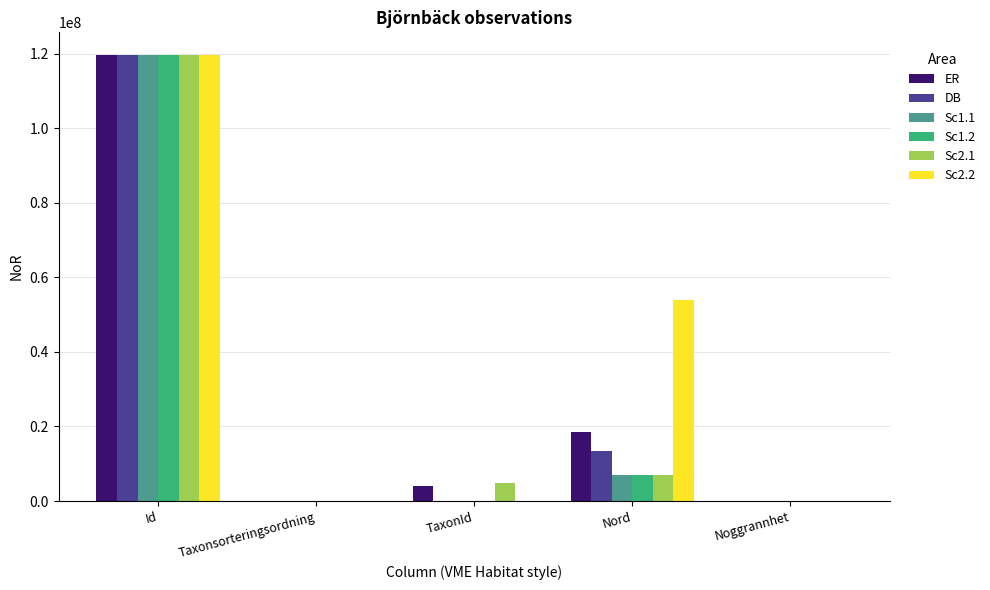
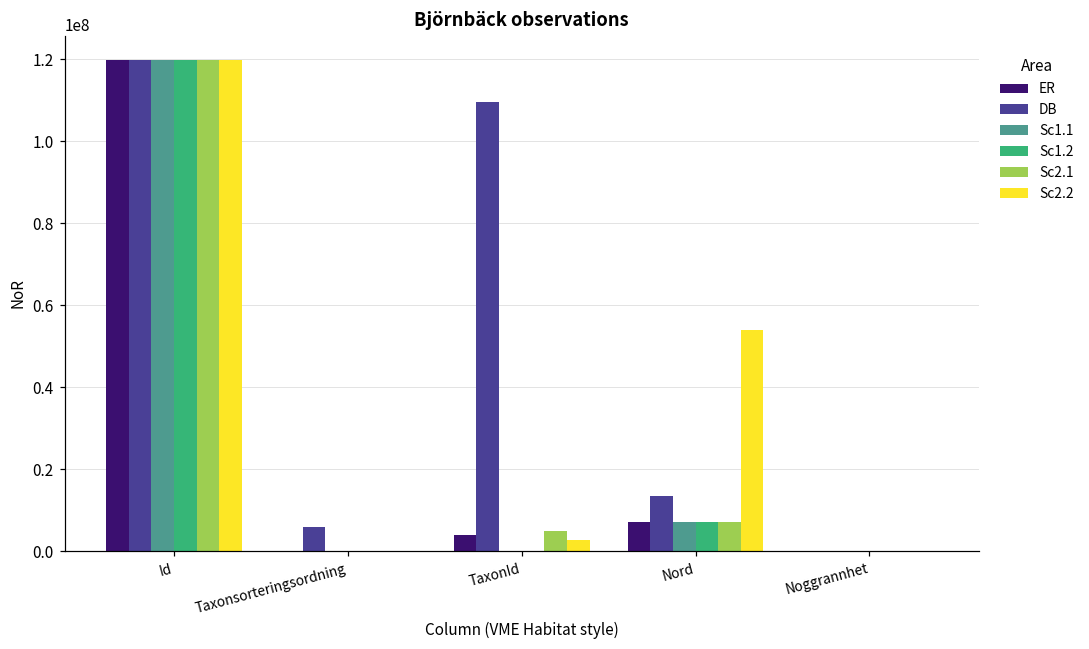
DB, Taxonsorteringsordning: 0 -> 6000000
DB, TaxonId: 0 -> 110000000
Sc2.2, TaxonId: 0 -> 3000000
ER, Nord: 19000000 -> 7000000
